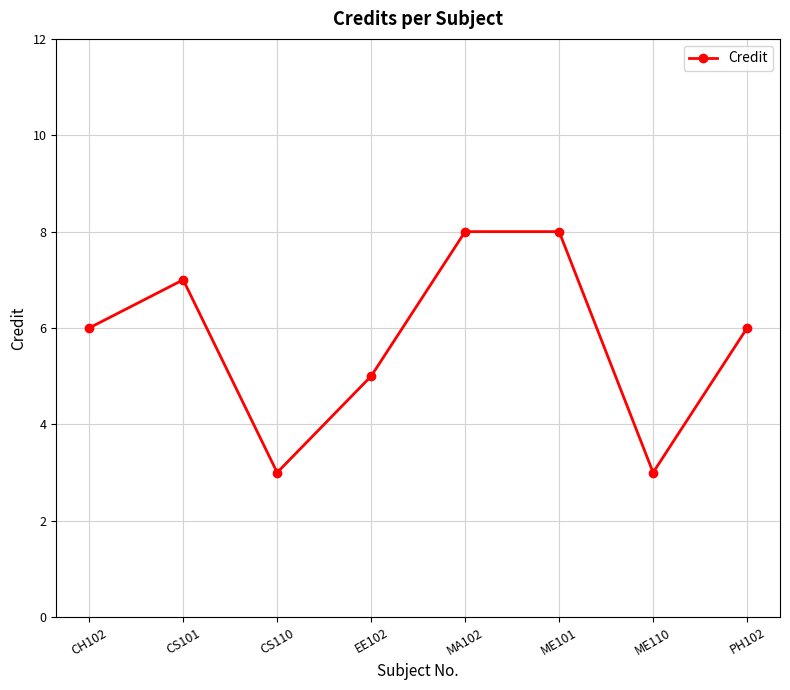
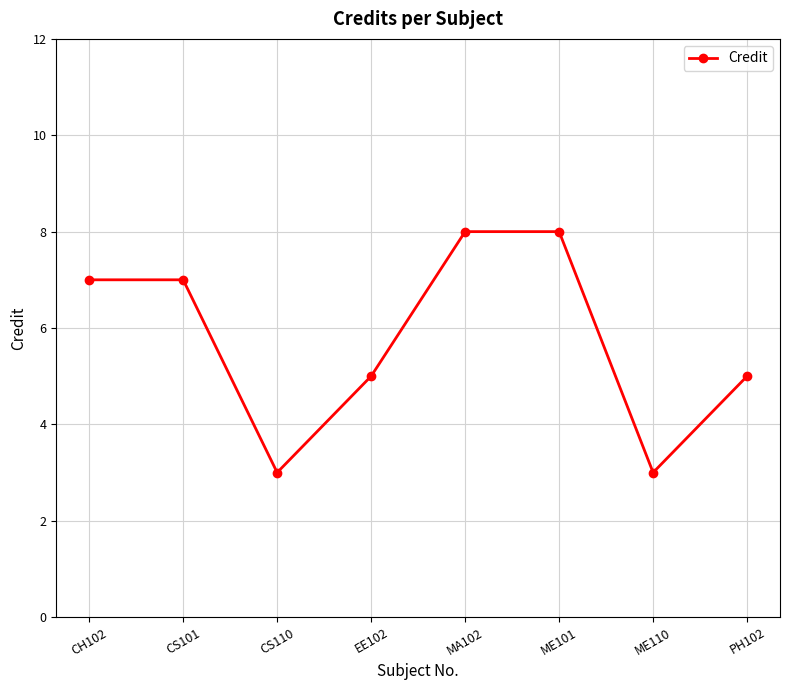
CH102: 6 -> 7
PH102: 6 -> 5
